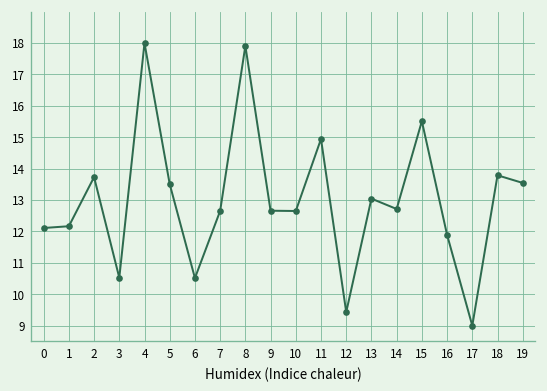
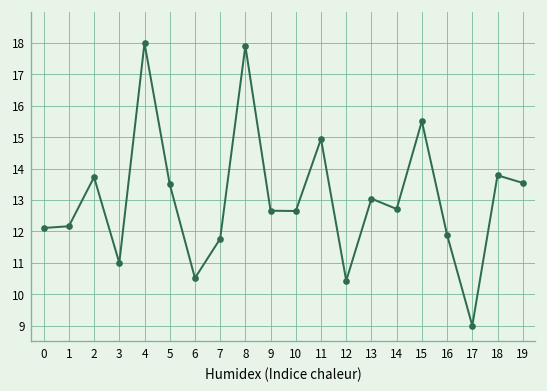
3: 10.5 -> 11.0
7: 12.7 -> 11.8
12: 9.4 -> 10.4
